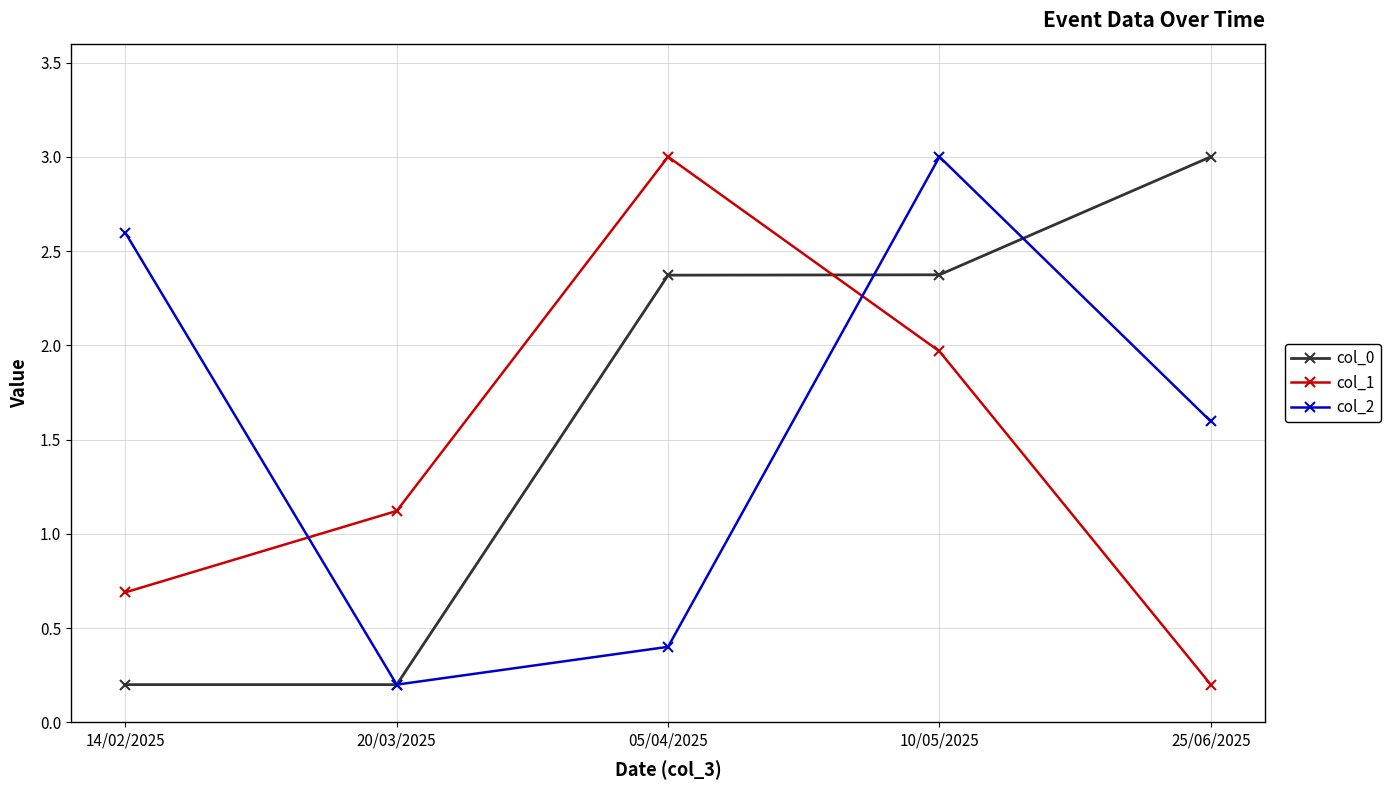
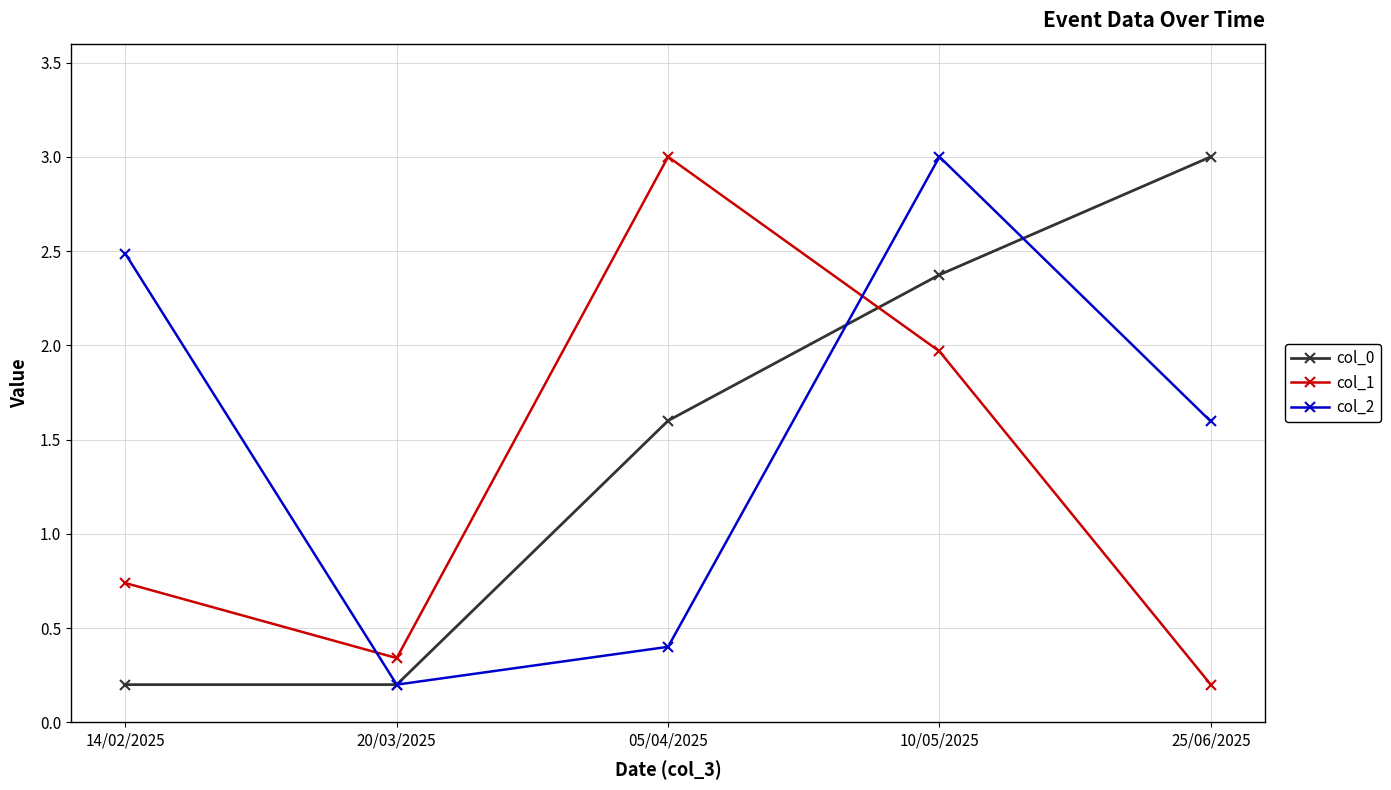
col_1, 14/02/2025: 0.69 -> 0.74
col_2, 14/02/2025: 2.60 -> 2.49
col_1, 20/03/2025: 1.12 -> 0.34
col_0, 05/04/2025: 2.37 -> 1.60
